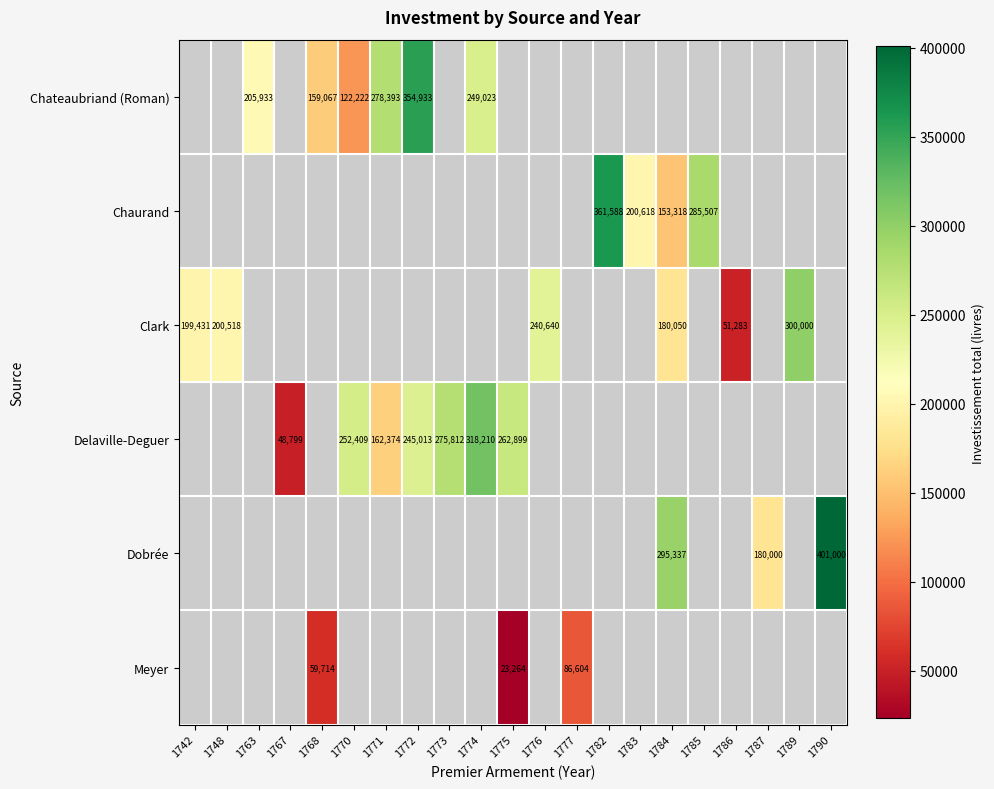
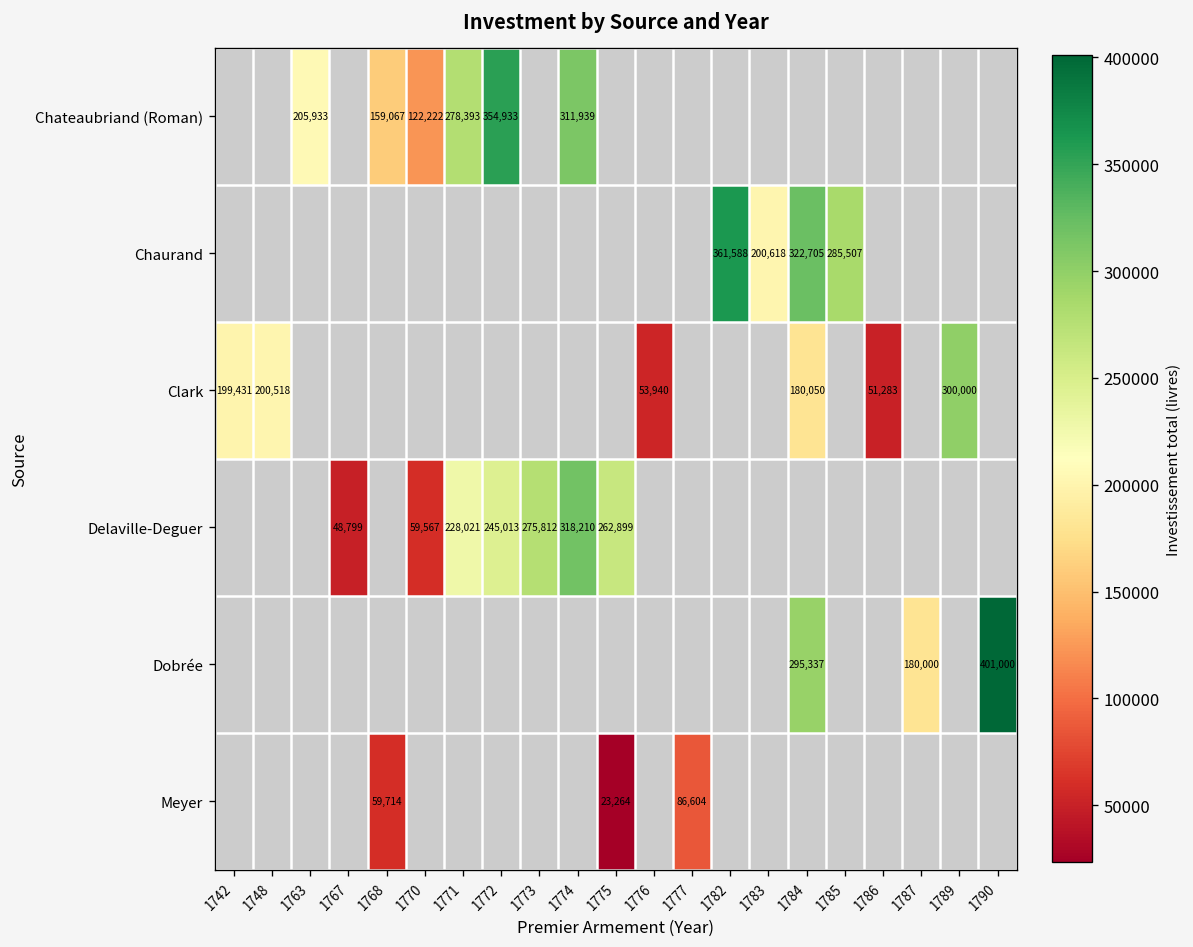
Chateaubriand (Roman), 1774: 249,023 -> 311,939
Chaurand, 1784: 153,318 -> 322,705
Clark, 1776: 240,640 -> 53,940
Delaville-Deguer, 1770: 252,409 -> 59,567
Delaville-Deguer, 1771: 162,374 -> 228,021
